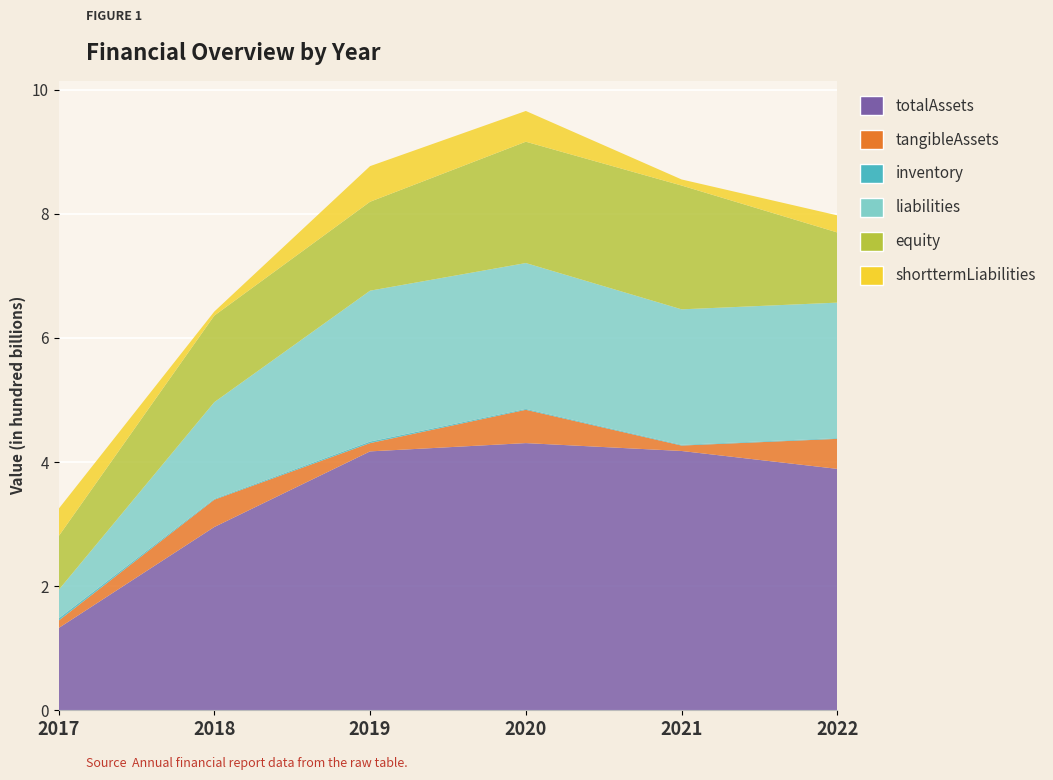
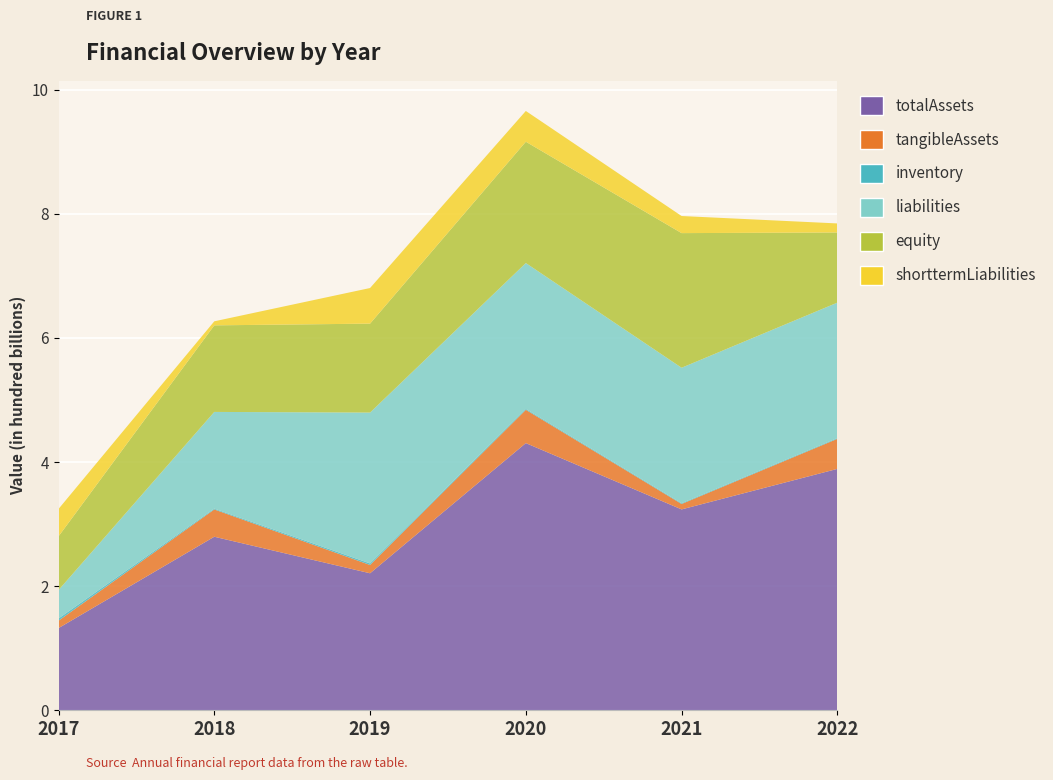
totalAssets, 2018: 3.0 -> 2.8
totalAssets, 2019: 4.2 -> 2.2
totalAssets, 2021: 4.2 -> 3.2
equity, 2021: 2.0 -> 2.2
shorttermLiabilities, 2021: 0.1 -> 0.3
shorttermLiabilities, 2022: 0.3 -> 0.1
